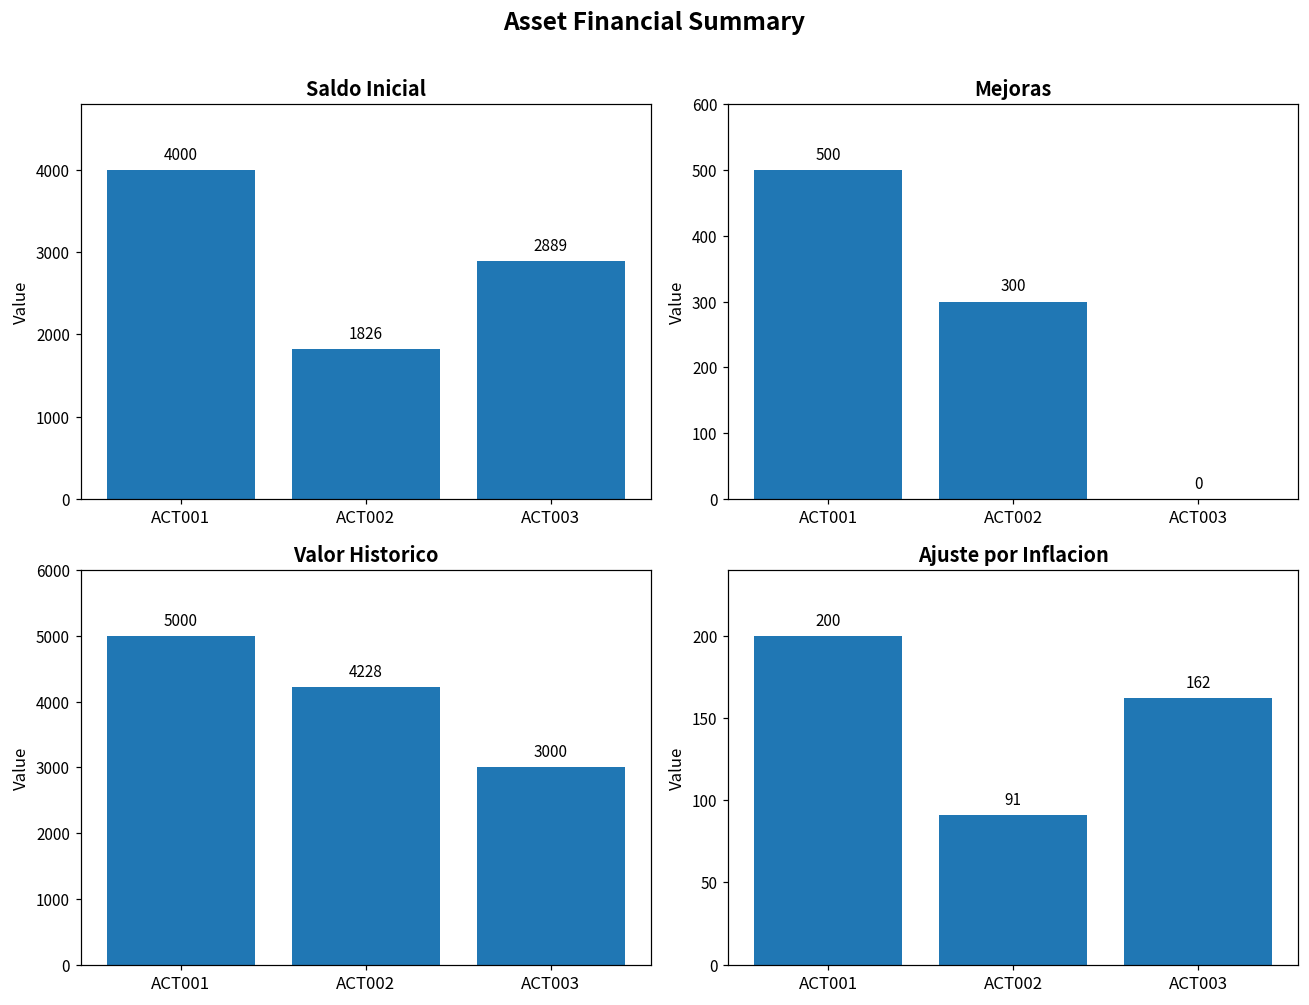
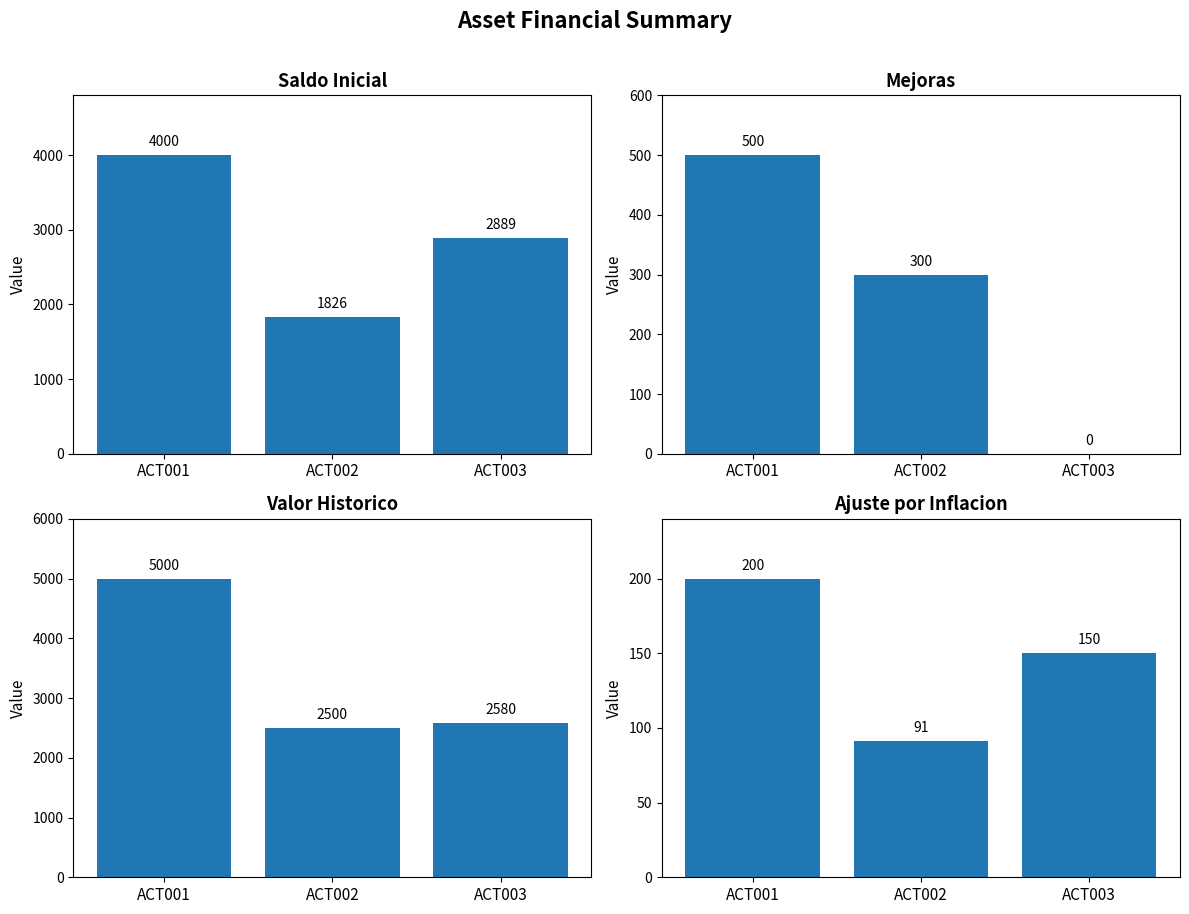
Valor Historico, ACT002: 4228 -> 2500
Valor Historico, ACT003: 3000 -> 2580
Ajuste por Inflacion, ACT003: 162 -> 150
